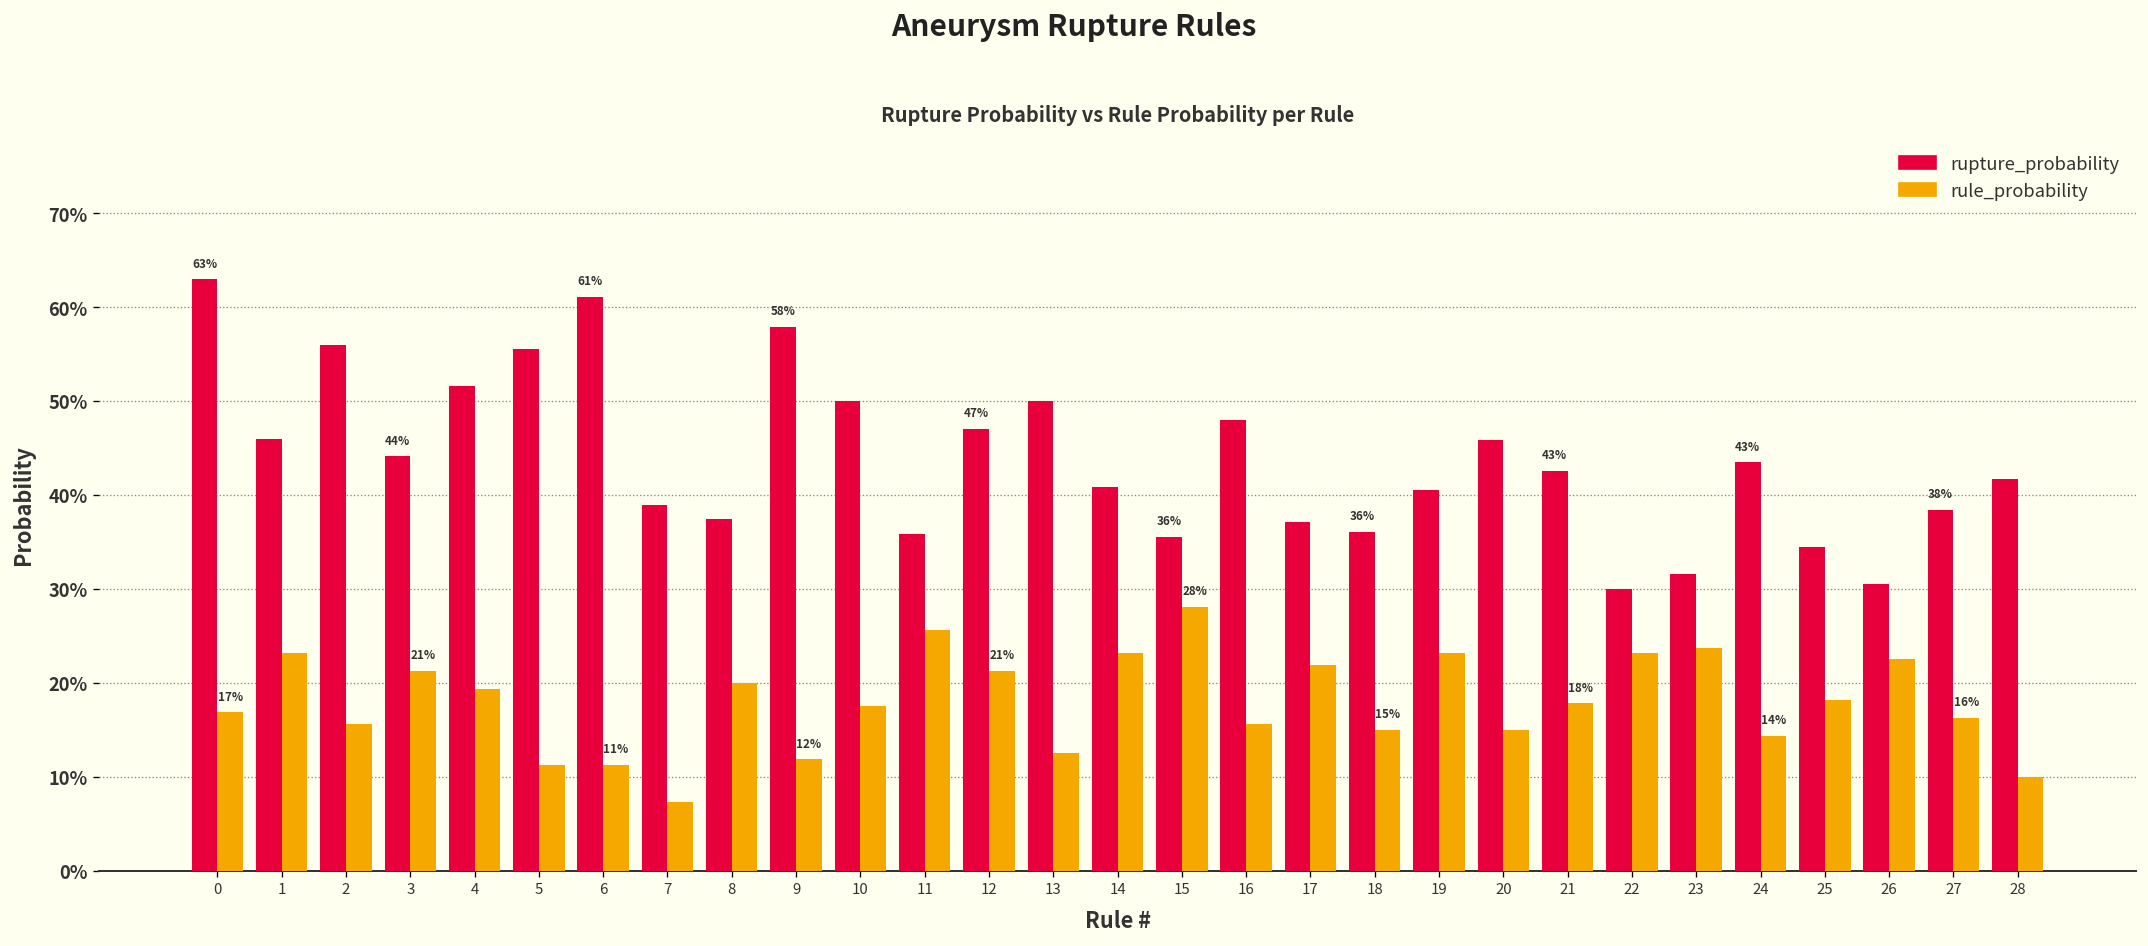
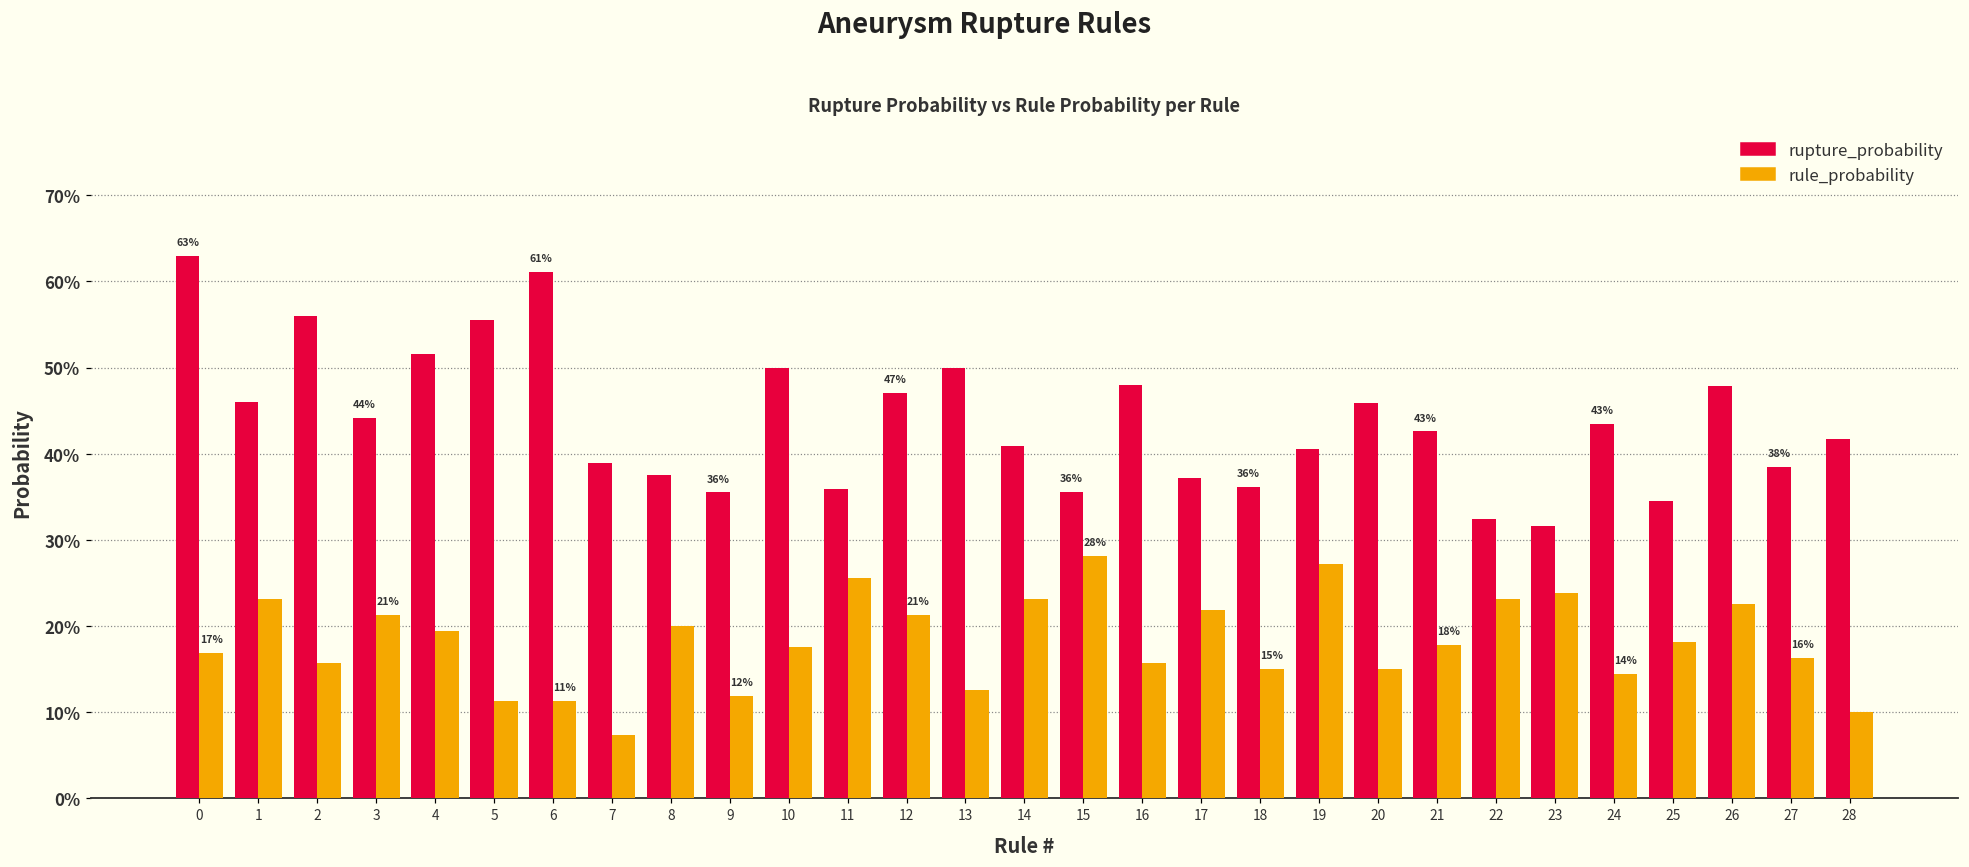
rupture_probability, 9: 58% -> 36%
rule_probability, 19: 23% -> 27%
rupture_probability, 22: 30% -> 32%
rupture_probability, 26: 31% -> 48%
